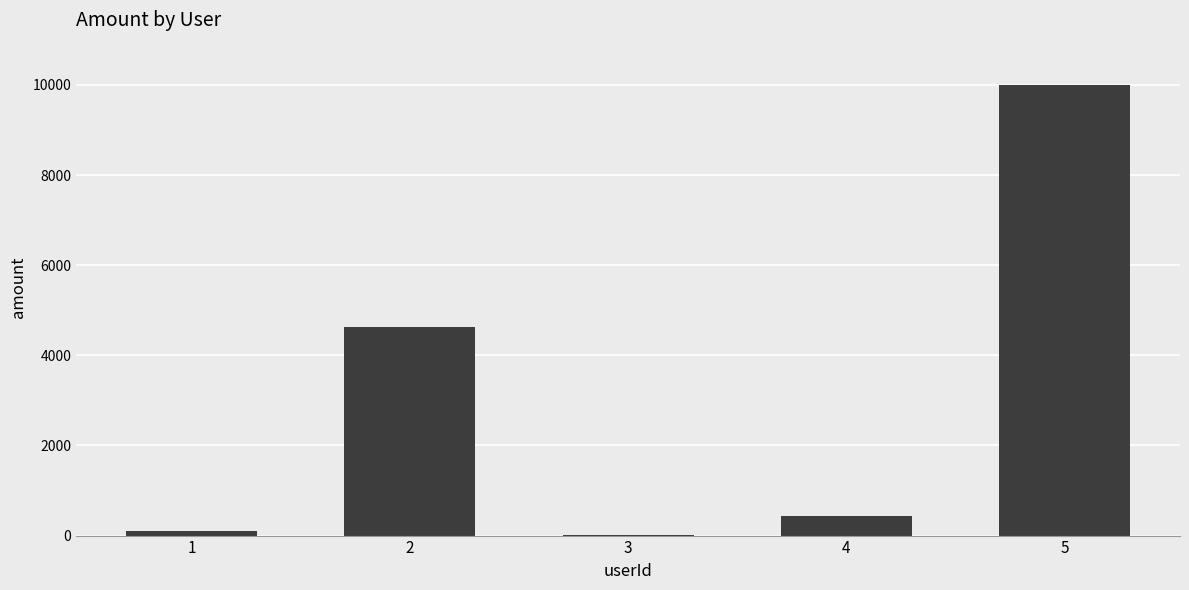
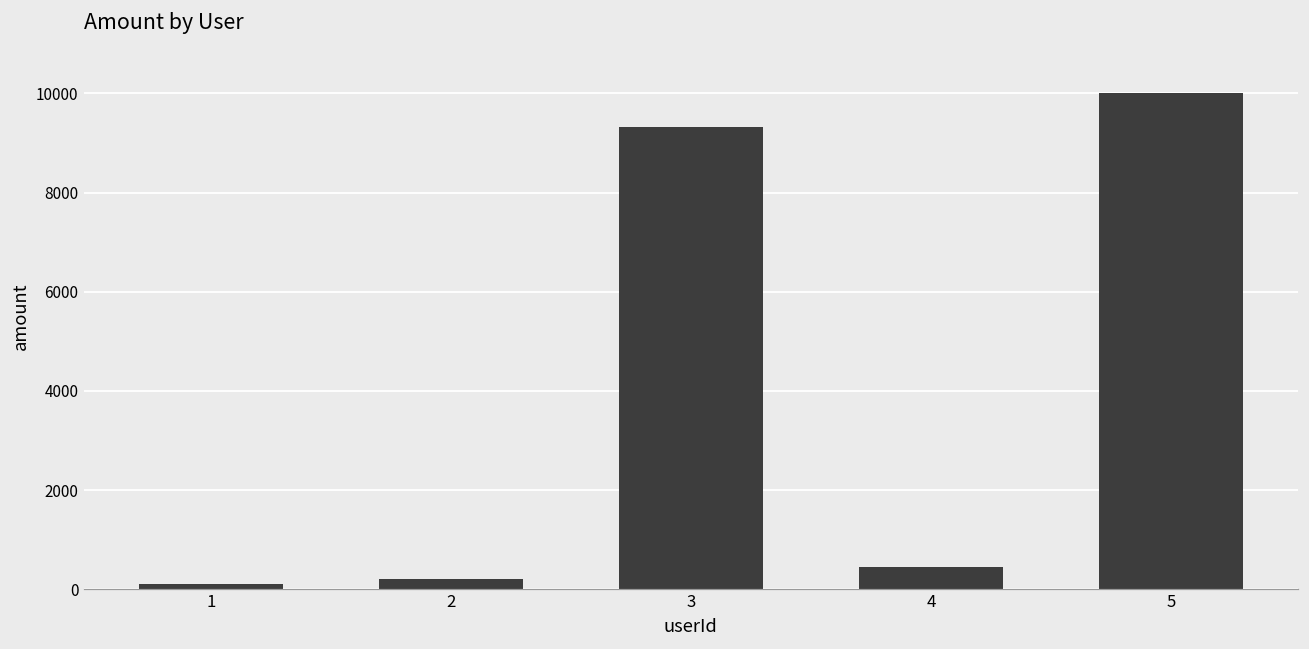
2: 4600 -> 200
3: 0 -> 9300
